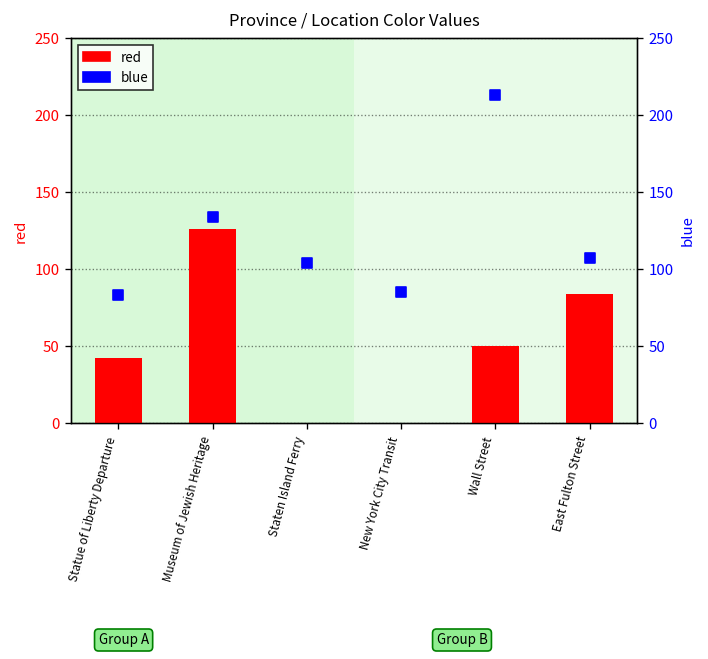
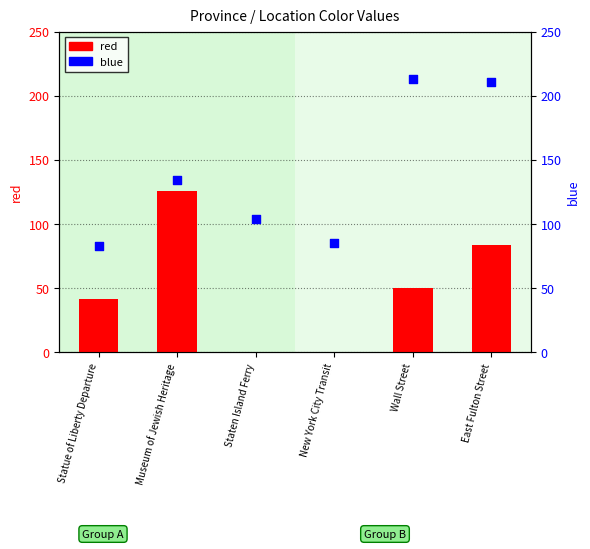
blue, East Fulton Street: 107 -> 211
